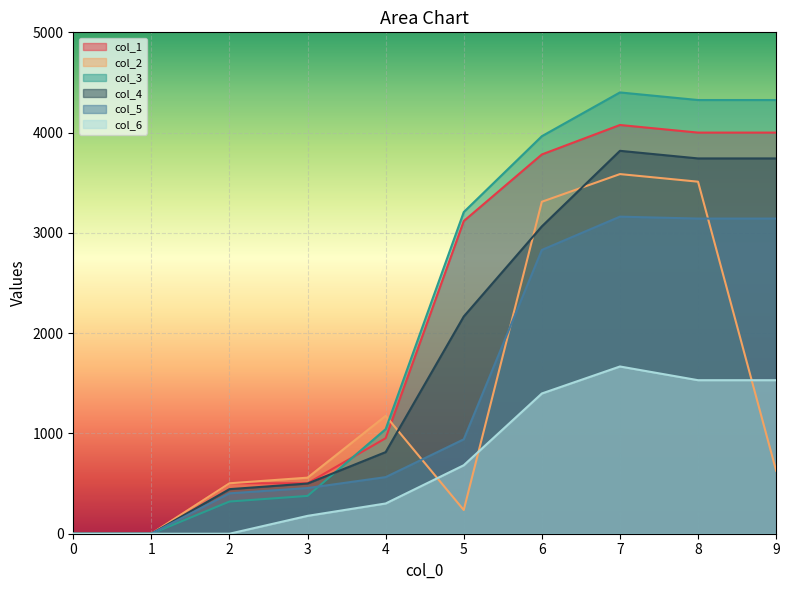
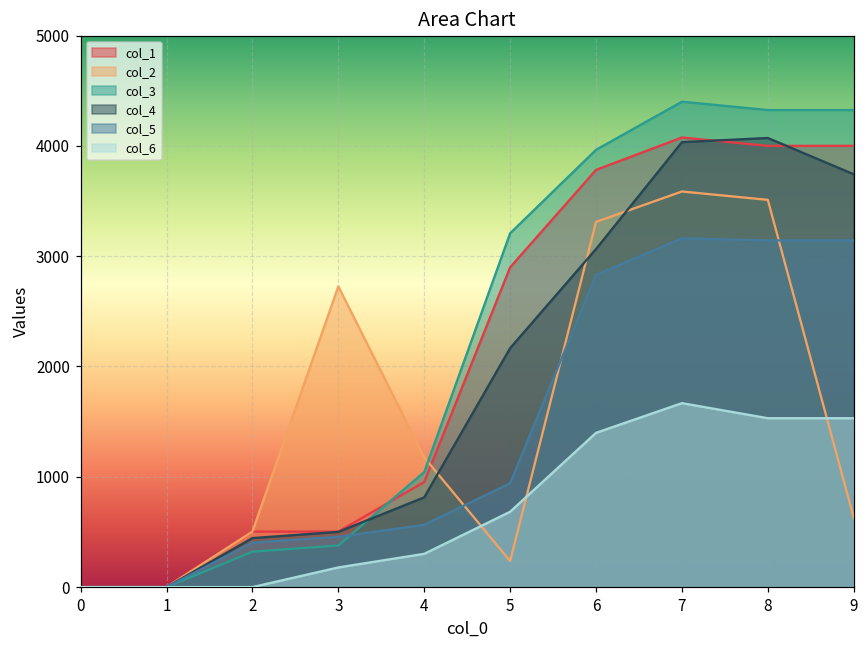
col_2, 3: 560 -> 2730
col_1, 5: 3120 -> 2900
col_4, 7: 3820 -> 4030
col_4, 8: 3740 -> 4070
